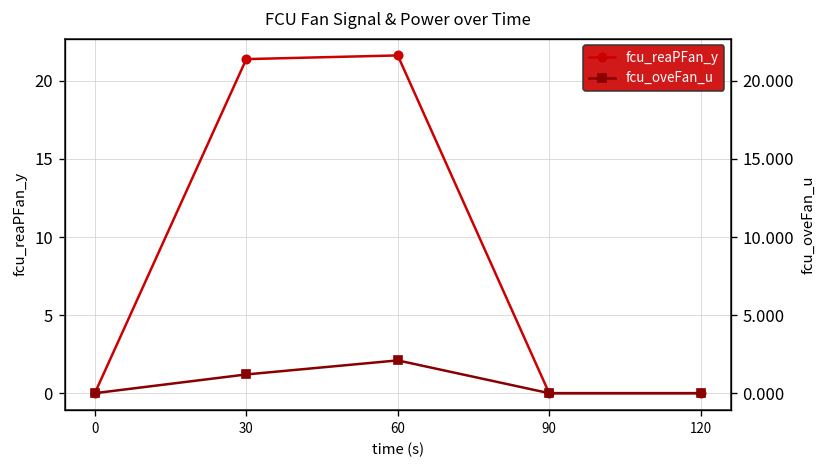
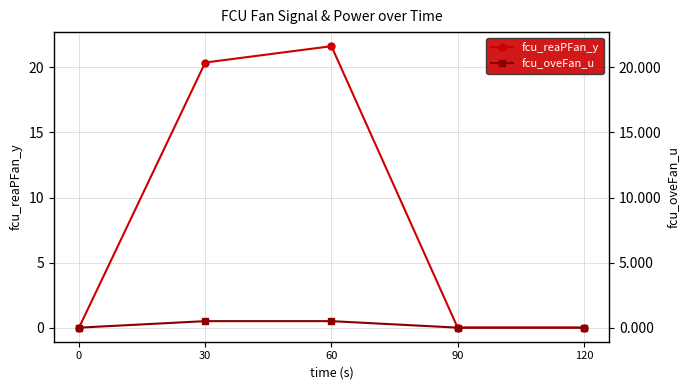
fcu_reaPFan_y, 30: 21.4 -> 20.4
fcu_oveFan_u, 30: 1.2 -> 0.5
fcu_oveFan_u, 60: 2.1 -> 0.5
